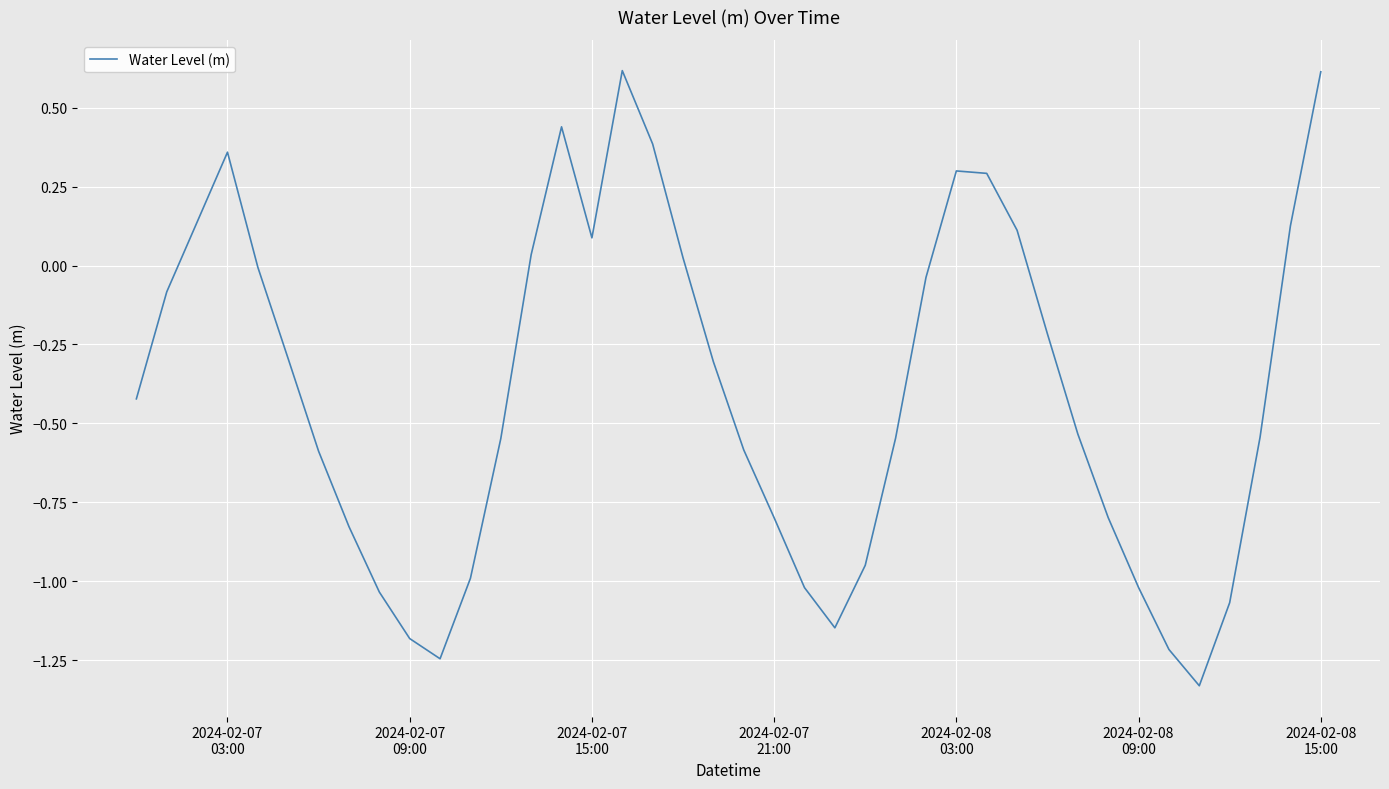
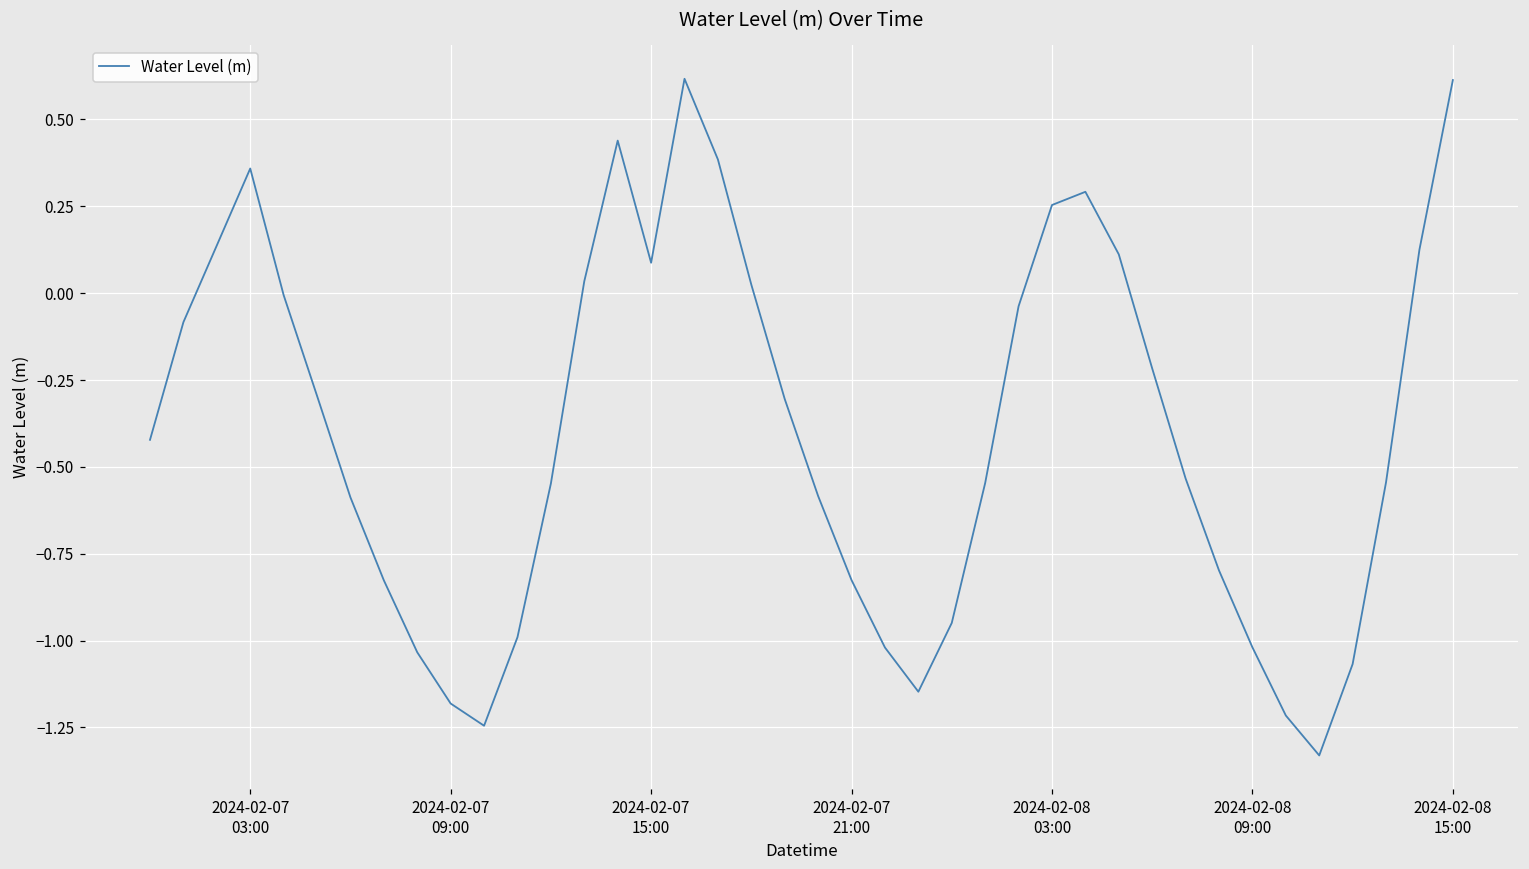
2024-02-07 21:00: -0.80 -> -0.83
2024-02-08 03:00: 0.30 -> 0.25
